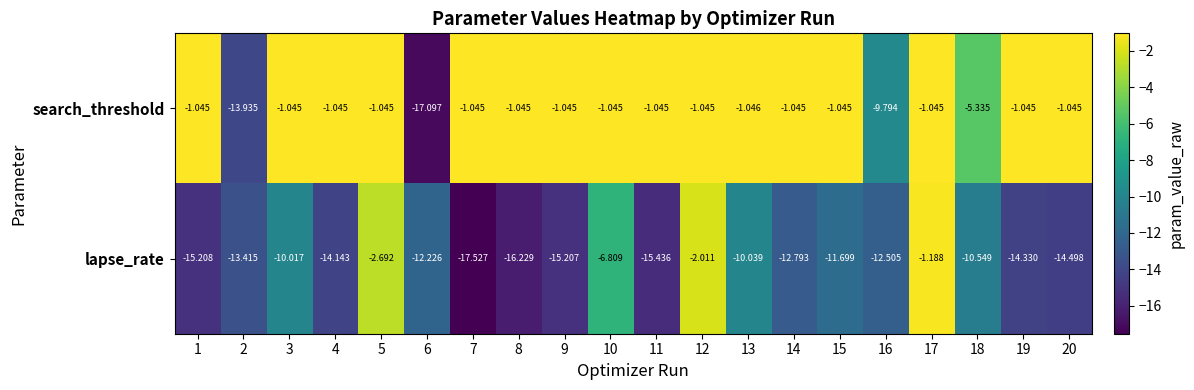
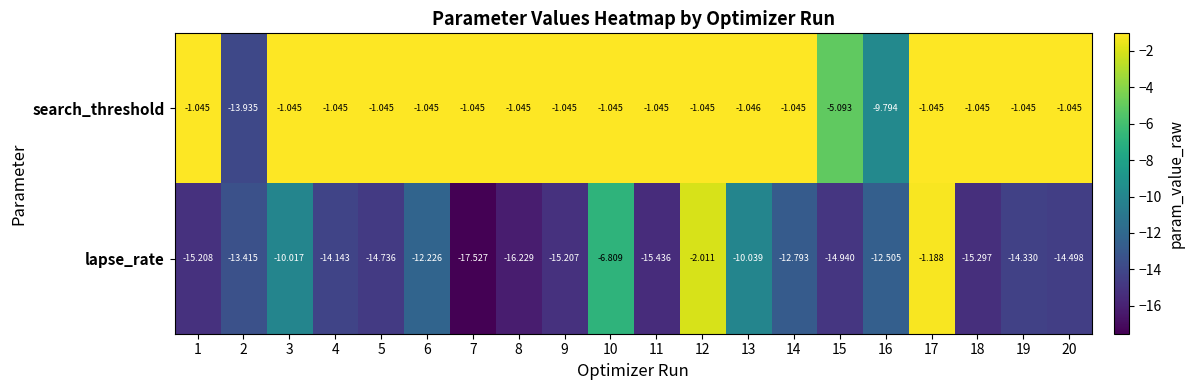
search_threshold, 6: -17.097 -> -1.045
search_threshold, 15: -1.045 -> -5.093
search_threshold, 18: -5.335 -> -1.045
lapse_rate, 5: -2.692 -> -14.736
lapse_rate, 15: -11.699 -> -14.940
lapse_rate, 18: -10.549 -> -15.297
